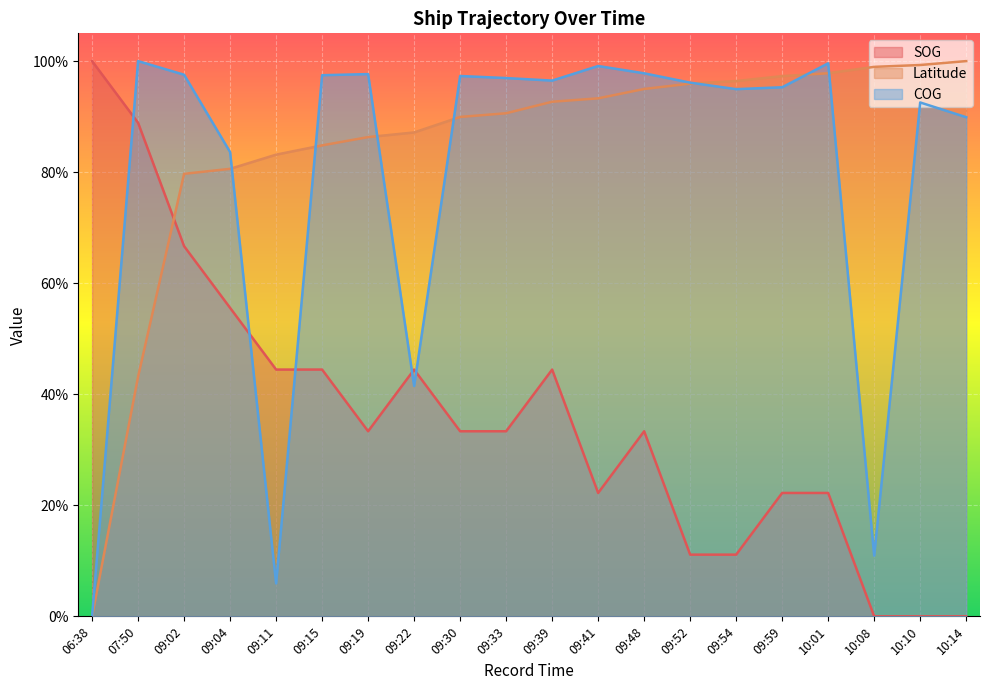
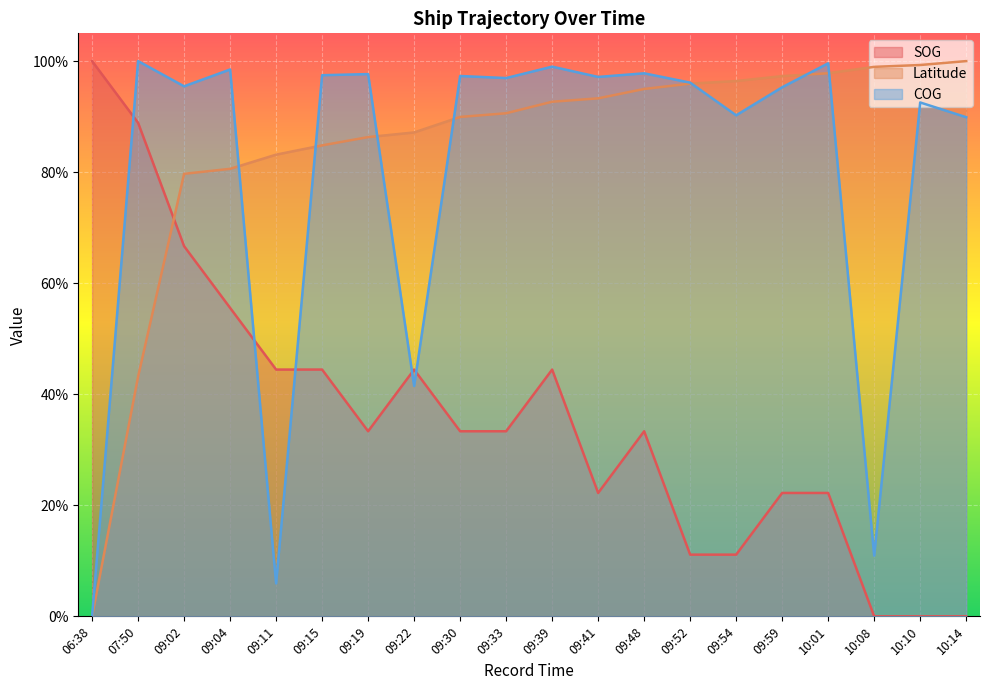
COG, 09:02: 98% -> 95%
COG, 09:04: 84% -> 98%
COG, 09:39: 96% -> 99%
COG, 09:41: 99% -> 97%
COG, 09:54: 95% -> 90%
